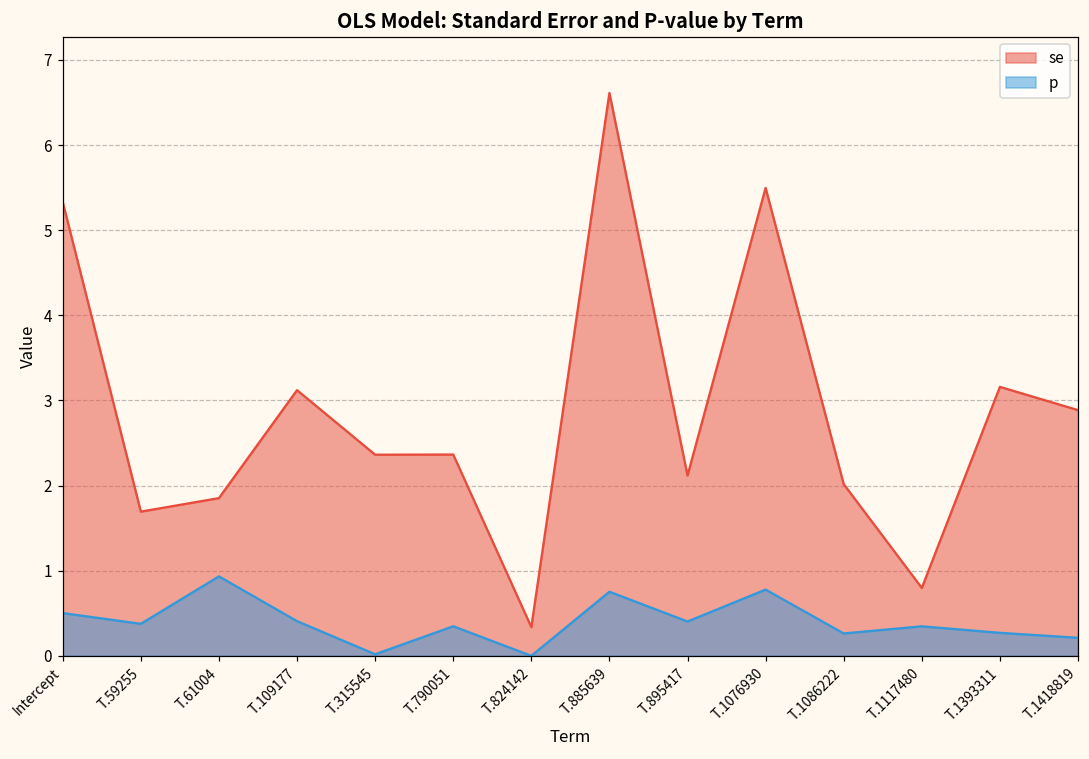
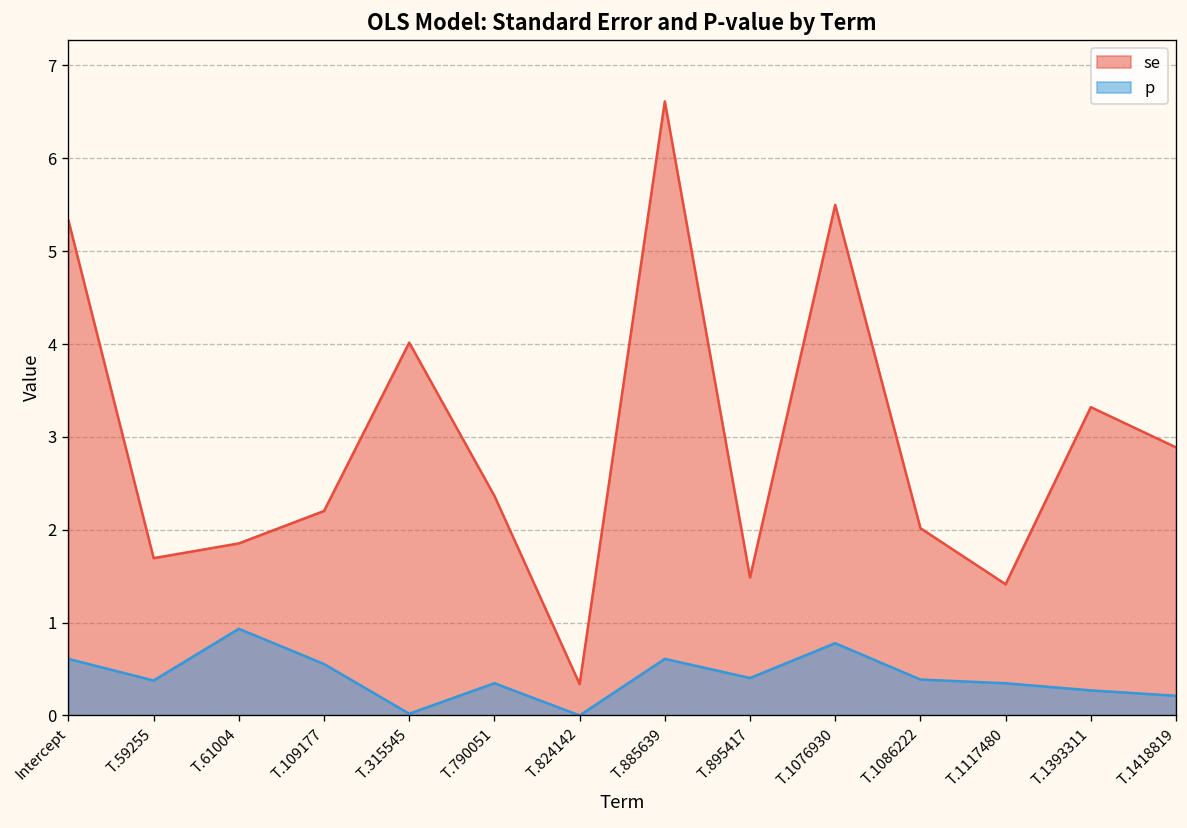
p, Intercept: 0.5 -> 0.6
se, T.109177: 3.1 -> 2.2
p, T.109177: 0.4 -> 0.6
se, T.315545: 2.4 -> 4.0
p, T.885639: 0.8 -> 0.6
se, T.895417: 2.1 -> 1.5
p, T.1086222: 0.3 -> 0.4
se, T.1117480: 0.8 -> 1.4
se, T.1393311: 3.2 -> 3.3
